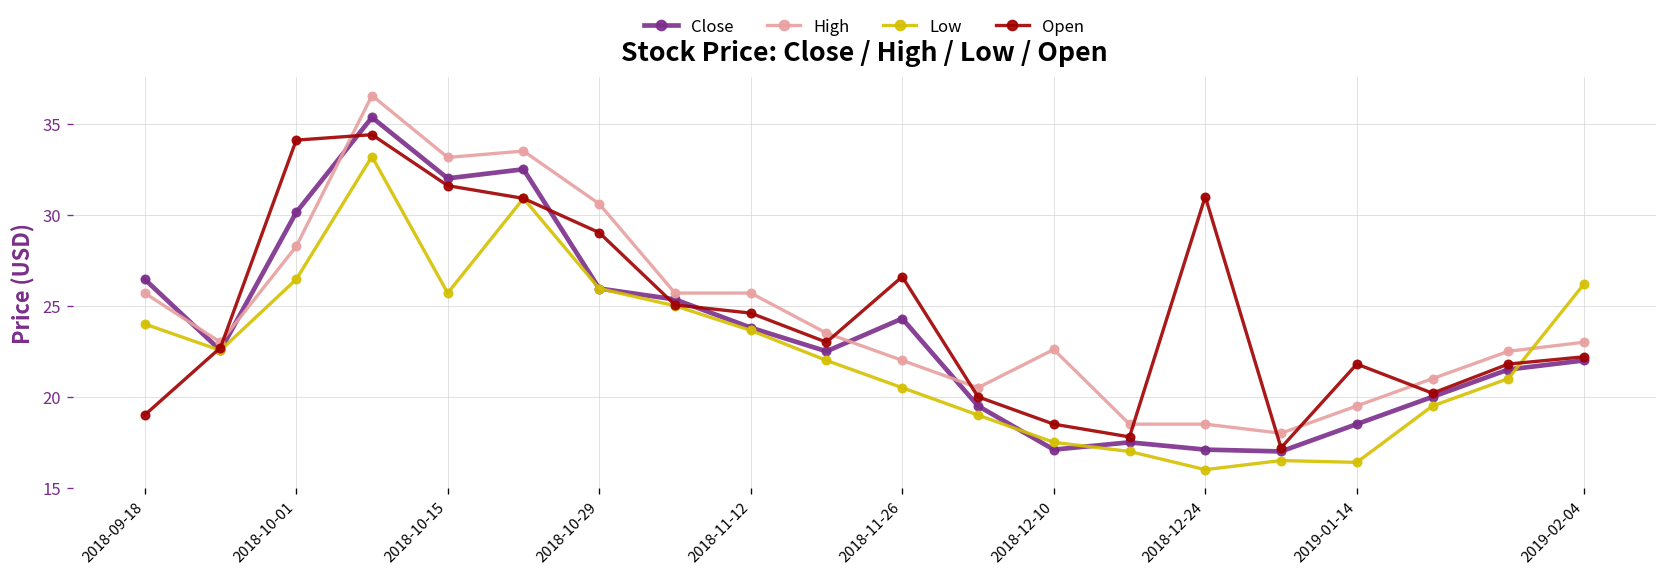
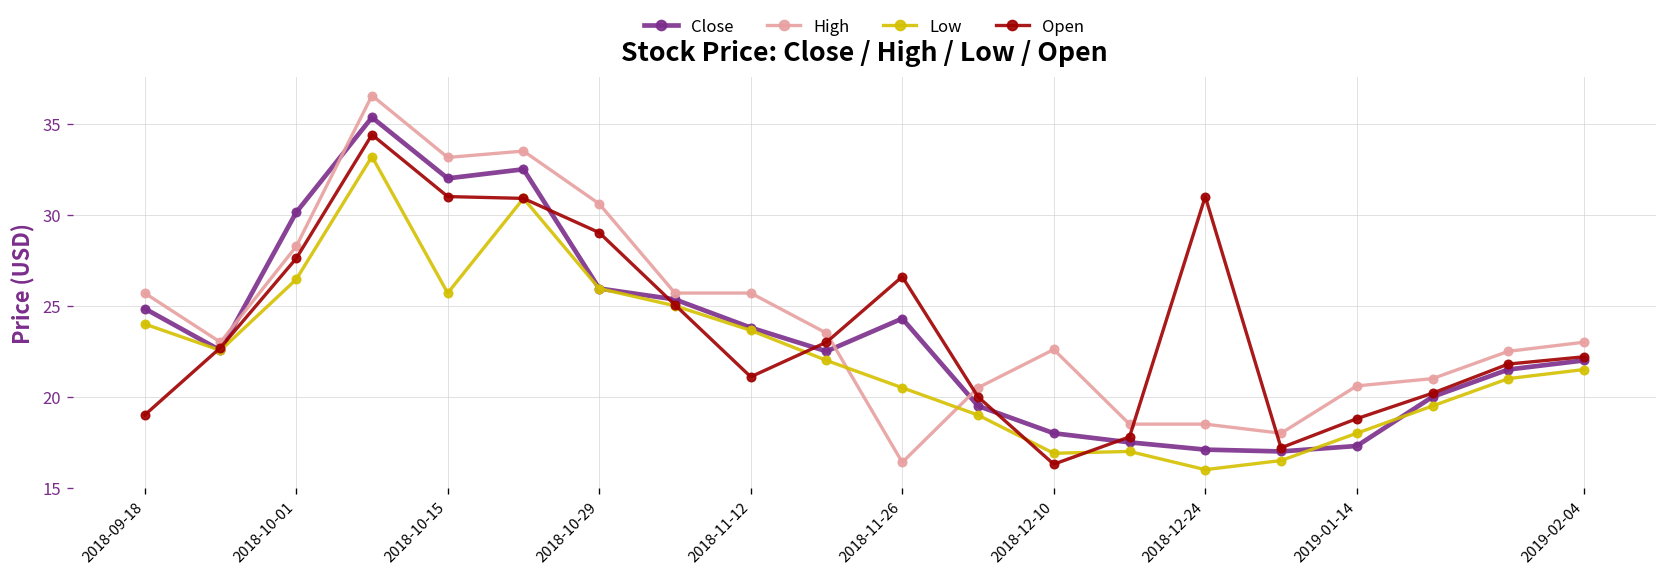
Close, 2018-09-18: 26.5 -> 24.9
Open, 2018-10-01: 34.1 -> 27.6
Open, 2018-10-15: 31.6 -> 31.0
Open, 2018-11-12: 24.6 -> 21.1
High, 2018-11-26: 22.0 -> 16.4
Close, 2018-12-10: 17.1 -> 18.0
Low, 2018-12-10: 17.5 -> 16.9
Open, 2018-12-10: 18.5 -> 16.3
Close, 2019-01-14: 18.5 -> 17.3
High, 2019-01-14: 19.5 -> 20.6
Low, 2019-01-14: 16.4 -> 18.0
Open, 2019-01-14: 21.8 -> 18.8
Low, 2019-02-04: 26.2 -> 21.5
